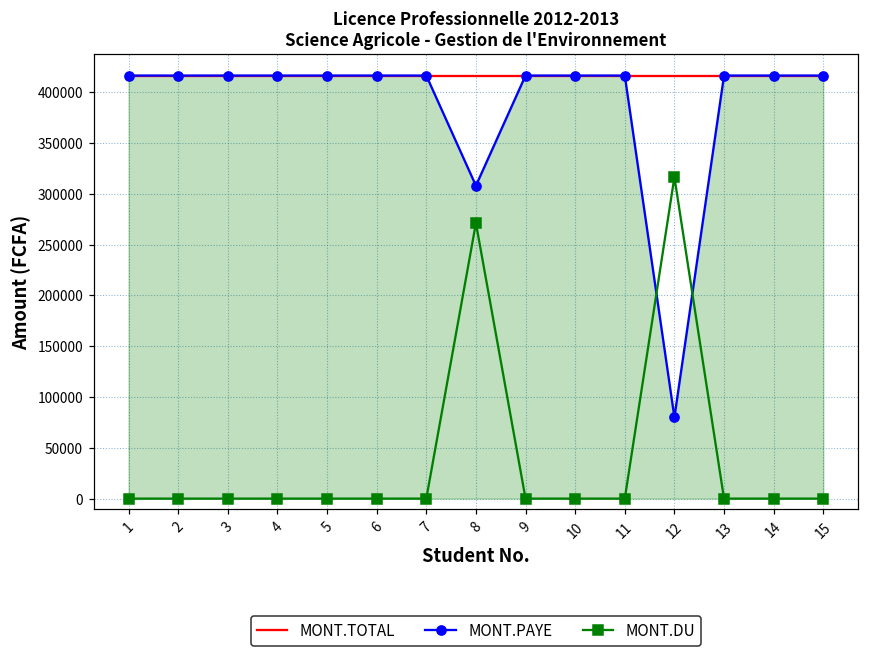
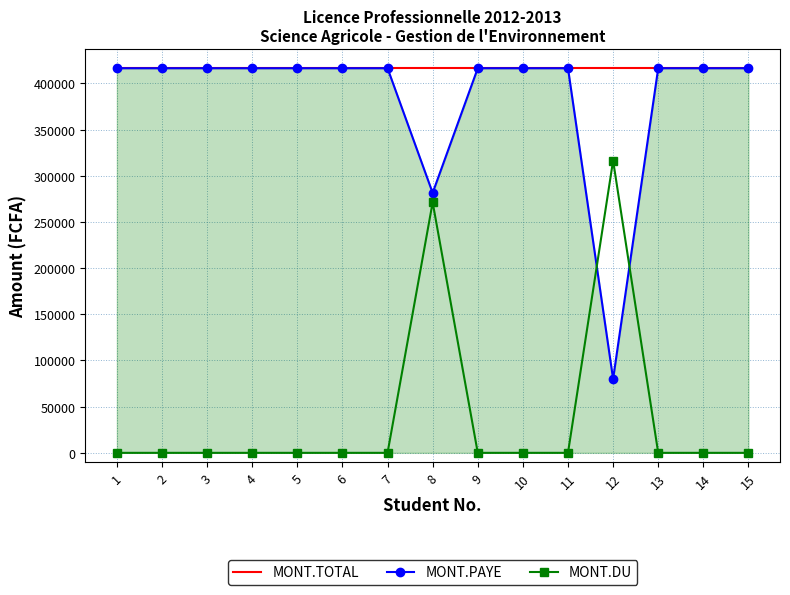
MONT.PAYE, 8: 310000 -> 280000
